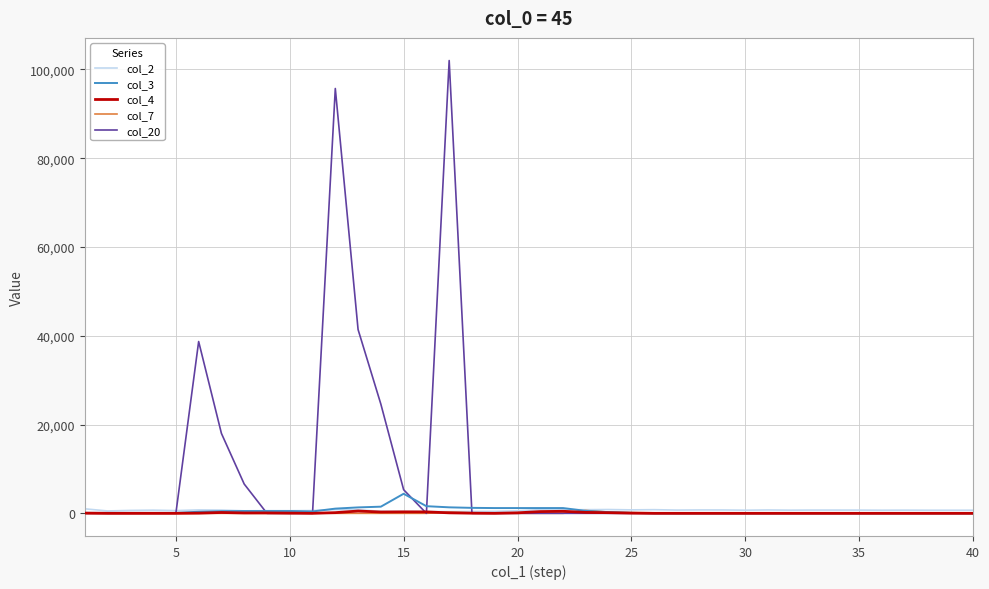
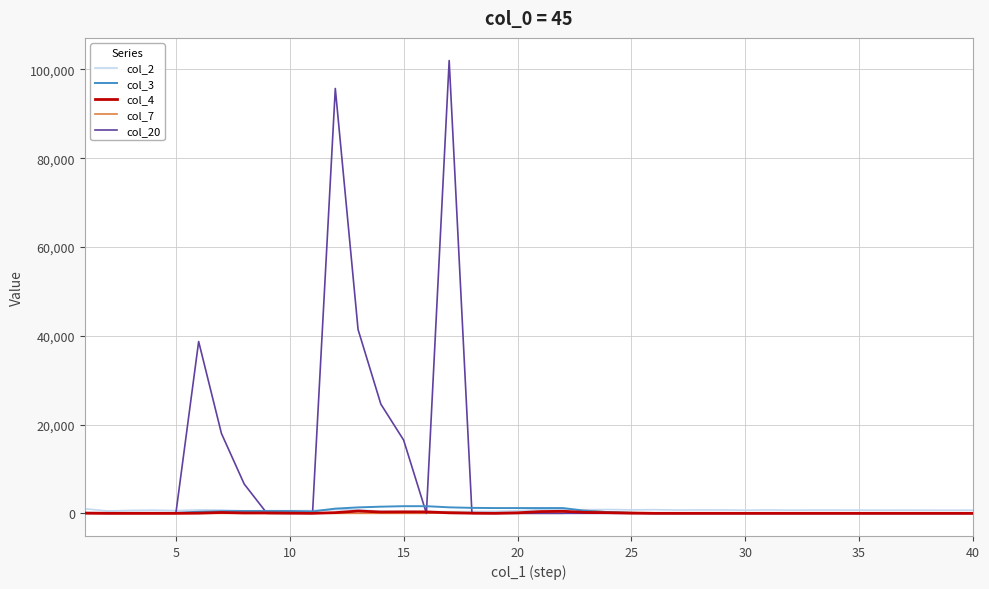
col_3, 15: 4,000 -> 2,000
col_20, 15: 5,000 -> 17,000
